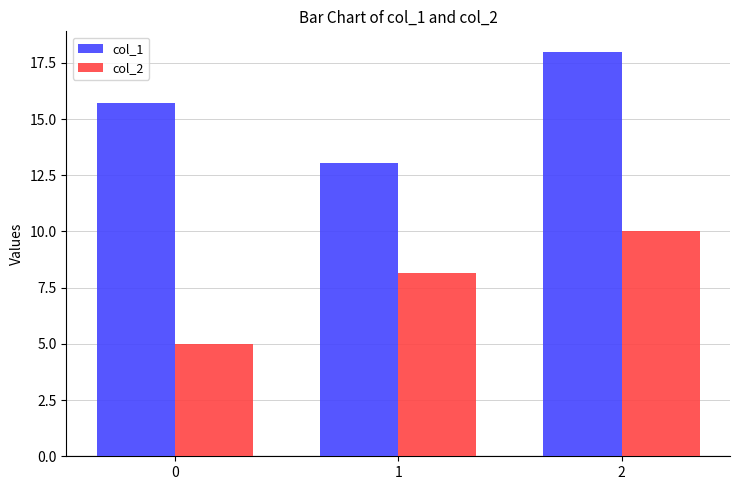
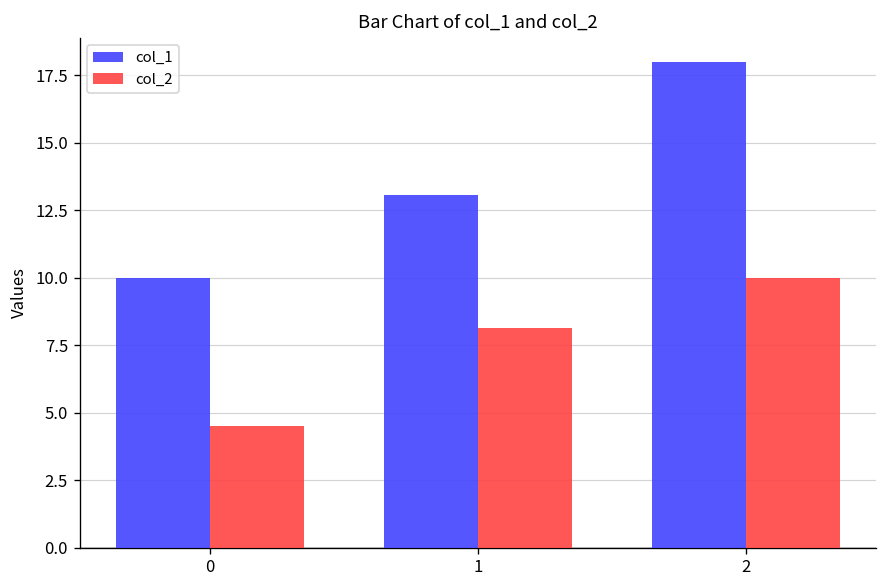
col_1, 0: 15.7 -> 10.0
col_2, 0: 5.0 -> 4.5
